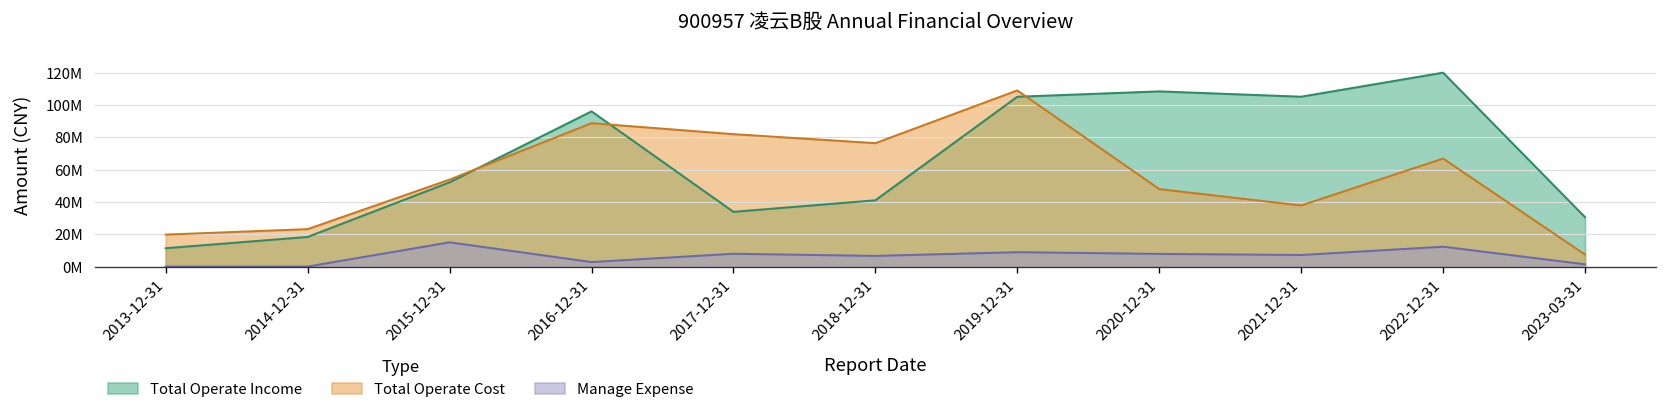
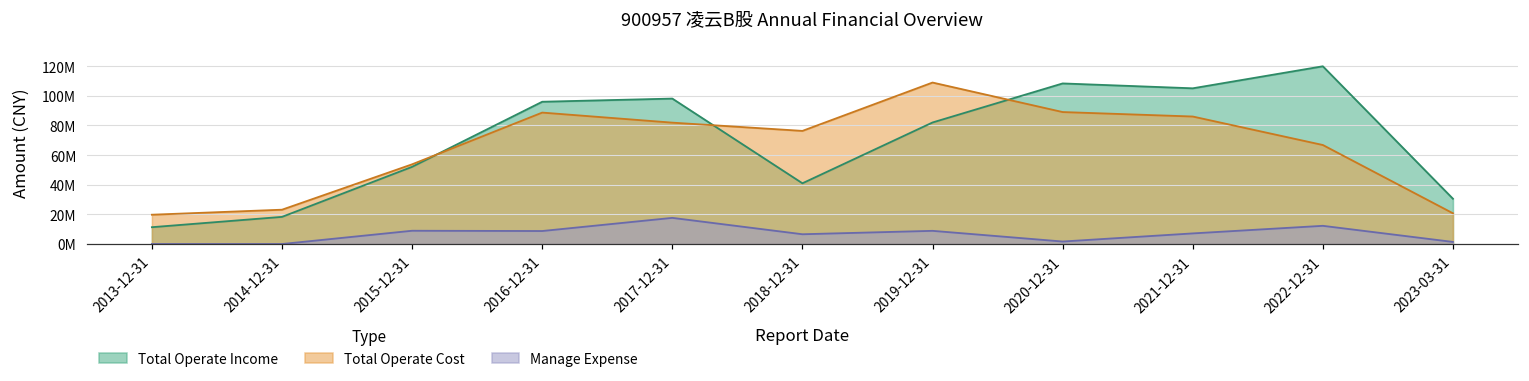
Manage Expense, 2015-12-31: 15000000 -> 9000000
Manage Expense, 2016-12-31: 3000000 -> 9000000
Total Operate Income, 2017-12-31: 34000000 -> 98000000
Manage Expense, 2017-12-31: 8000000 -> 18000000
Total Operate Income, 2019-12-31: 105000000 -> 82000000
Total Operate Cost, 2020-12-31: 48000000 -> 89000000
Manage Expense, 2020-12-31: 8000000 -> 2000000
Total Operate Cost, 2021-12-31: 38000000 -> 86000000
Total Operate Cost, 2023-03-31: 7000000 -> 21000000
